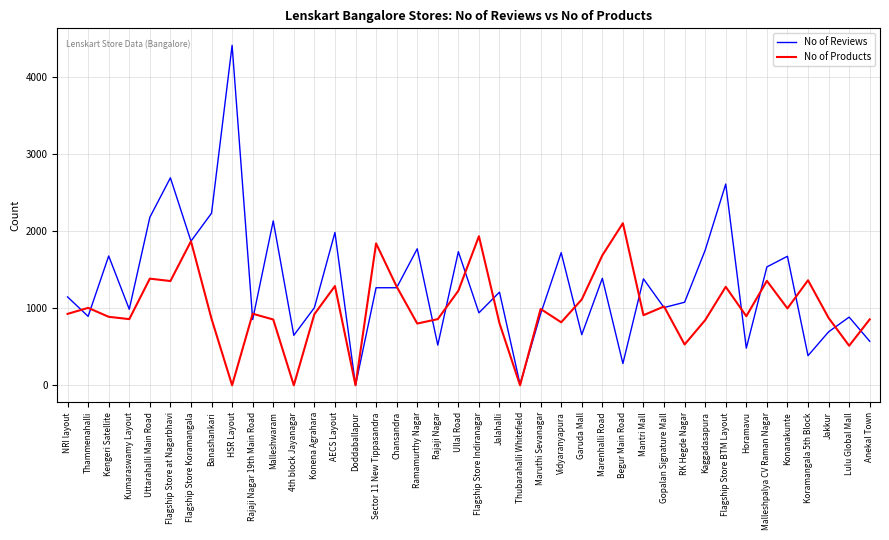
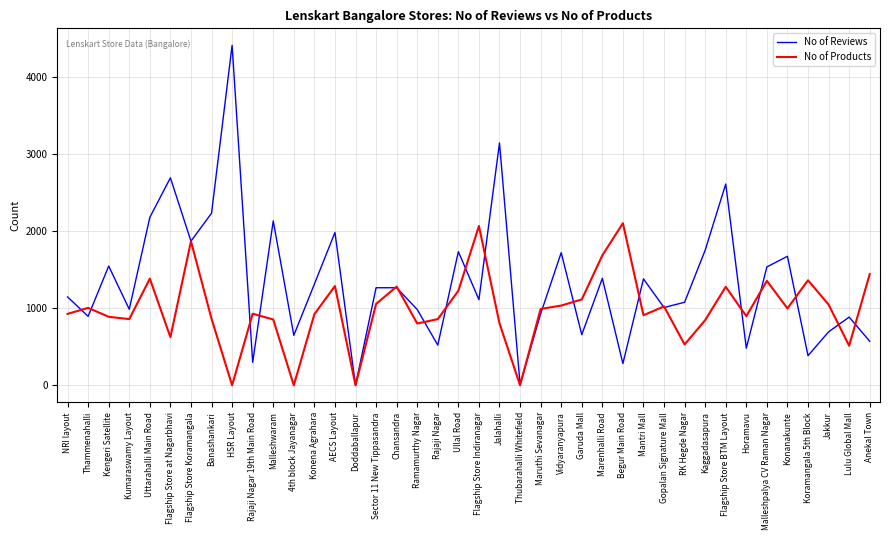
No of Reviews, Kengeri Satellite: 1700 -> 1500
No of Products, Flagship Store at Nagarbhavi: 1400 -> 600
No of Reviews, Rajaji Nagar 19th Main Road: 900 -> 300
No of Reviews, Konena Agrahara: 1000 -> 1300
No of Products, Sector 11 New Tippasandra: 1800 -> 1100
No of Reviews, Ramamurthy Nagar: 1800 -> 1000
No of Reviews, Flagship Store Indiranagar: 900 -> 1100
No of Products, Flagship Store Indiranagar: 1900 -> 2100
No of Reviews, Jalahalli: 1200 -> 3100
No of Products, Vidyaranyapura: 800 -> 1000
No of Products, Jakkur: 900 -> 1000
No of Products, Anekal Town: 900 -> 1400
